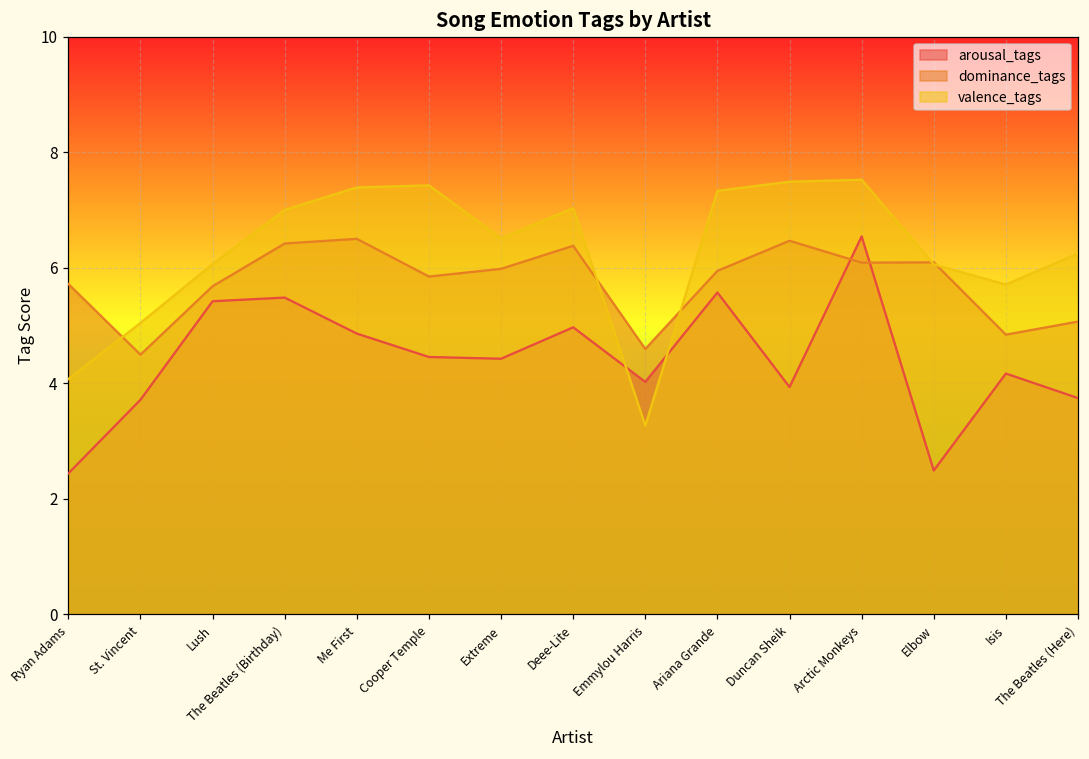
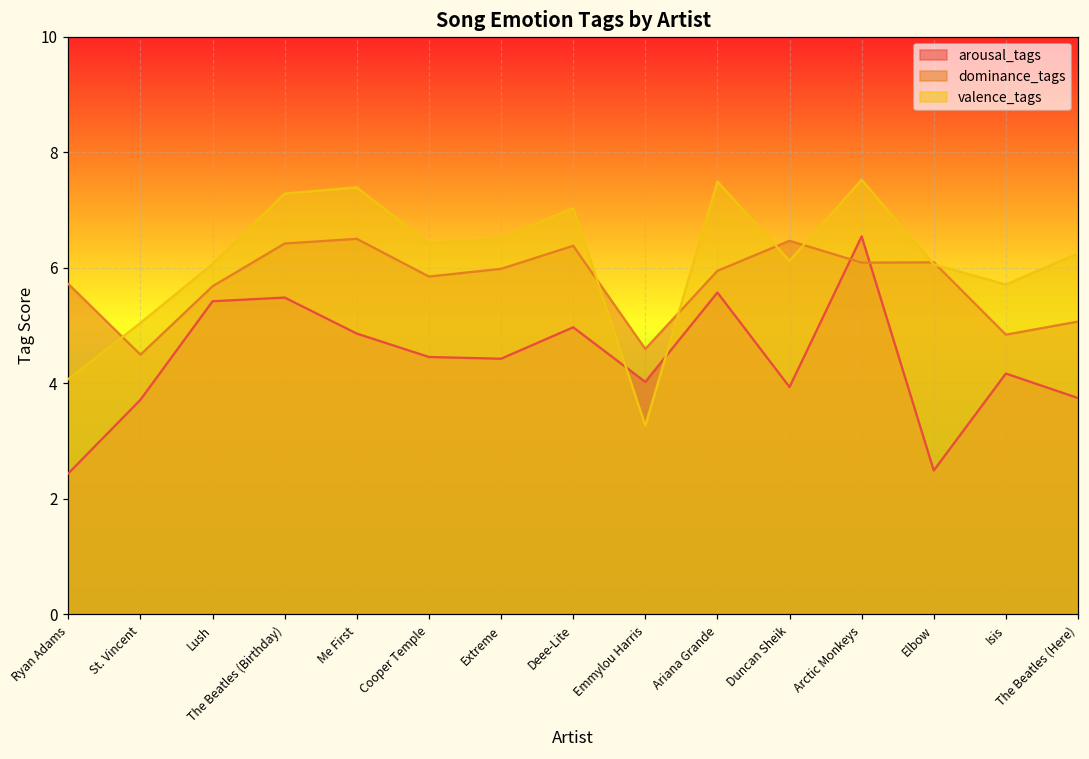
valence_tags, The Beatles (Birthday): 7.0 -> 7.3
valence_tags, Cooper Temple: 7.4 -> 6.4
valence_tags, Ariana Grande: 7.3 -> 7.5
valence_tags, Duncan Sheik: 7.5 -> 6.1
